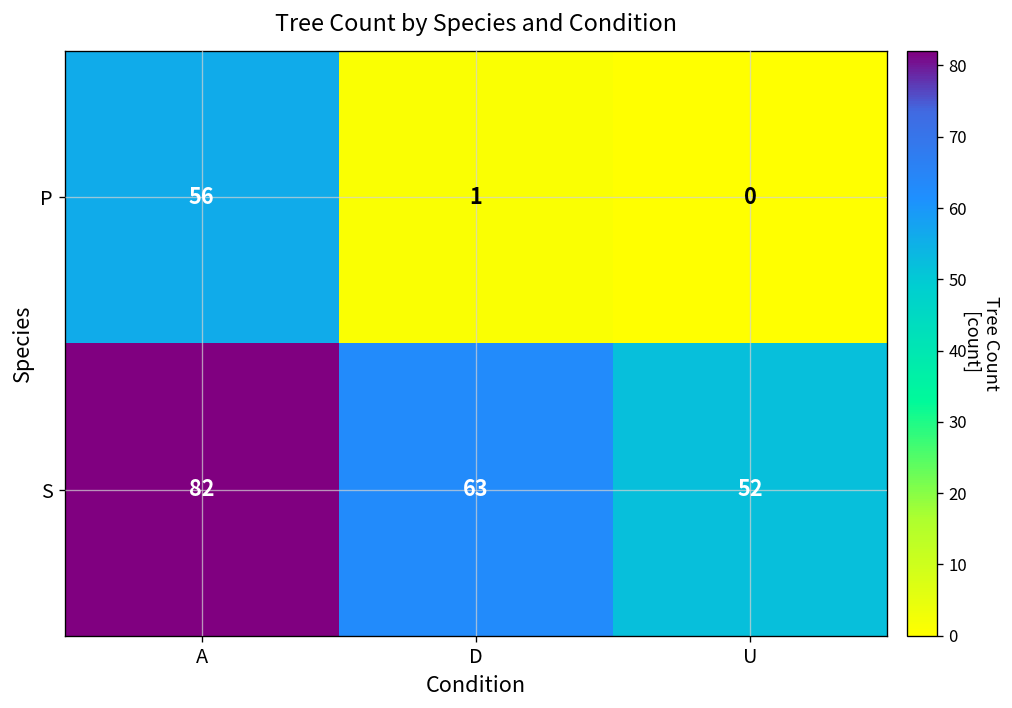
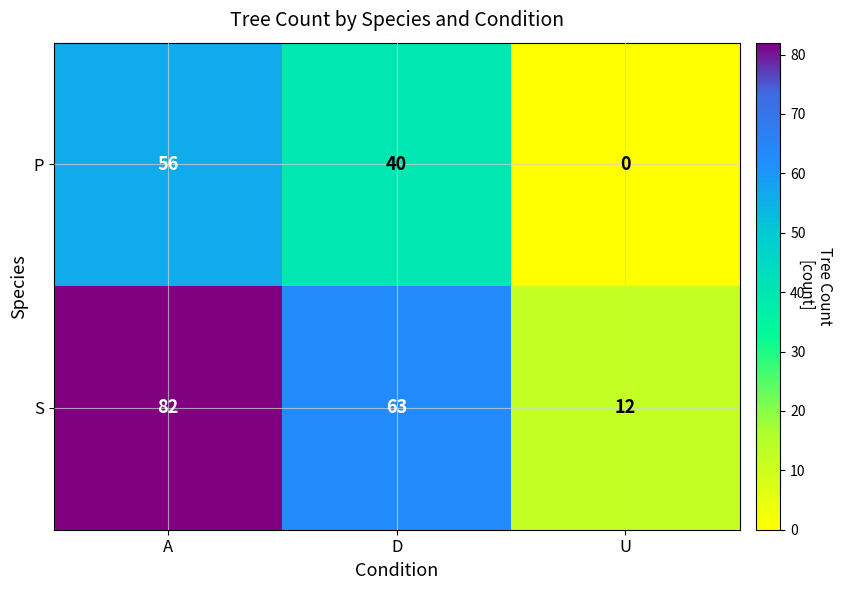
P, D: 1 -> 40
S, U: 52 -> 12
